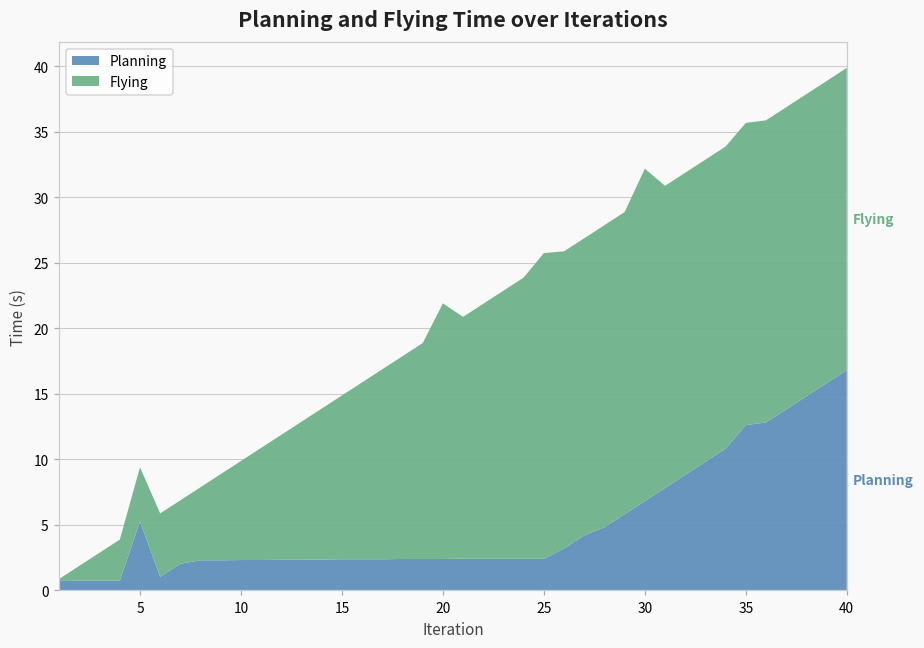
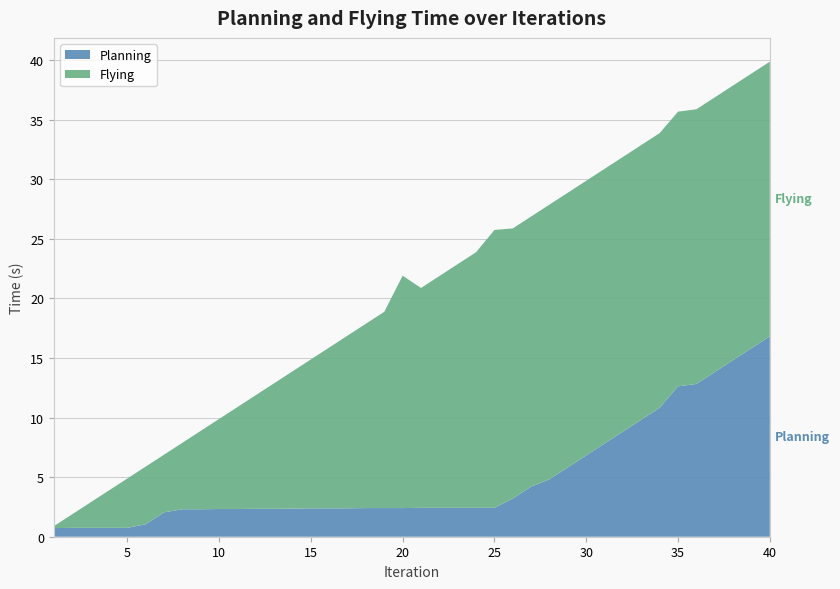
Planning, 5: 5.3 -> 0.7
Flying, 30: 25.4 -> 23.1
